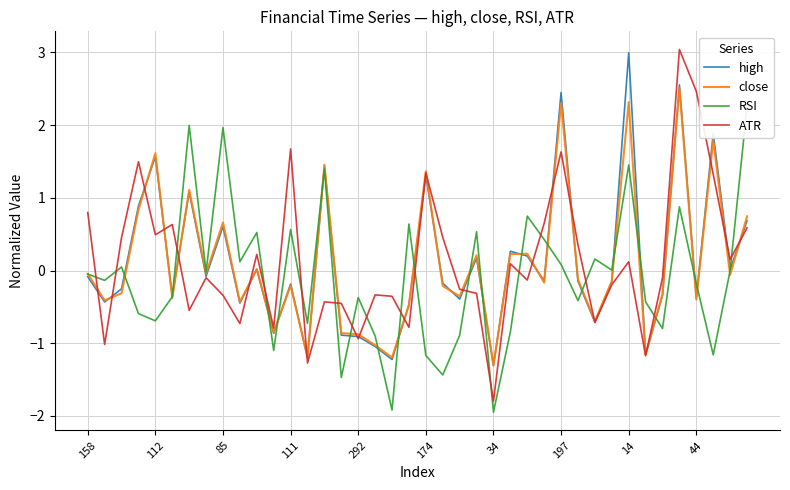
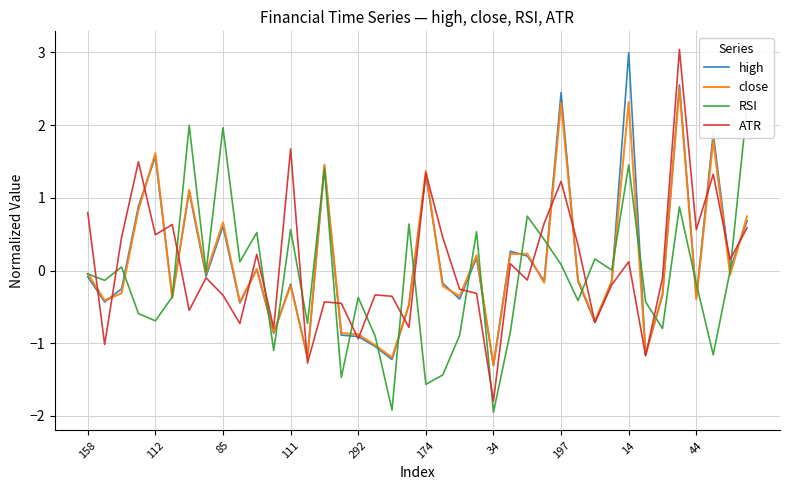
RSI, 174: -1.2 -> -1.6
ATR, 197: 1.6 -> 1.2
ATR, 44: 2.5 -> 0.6
